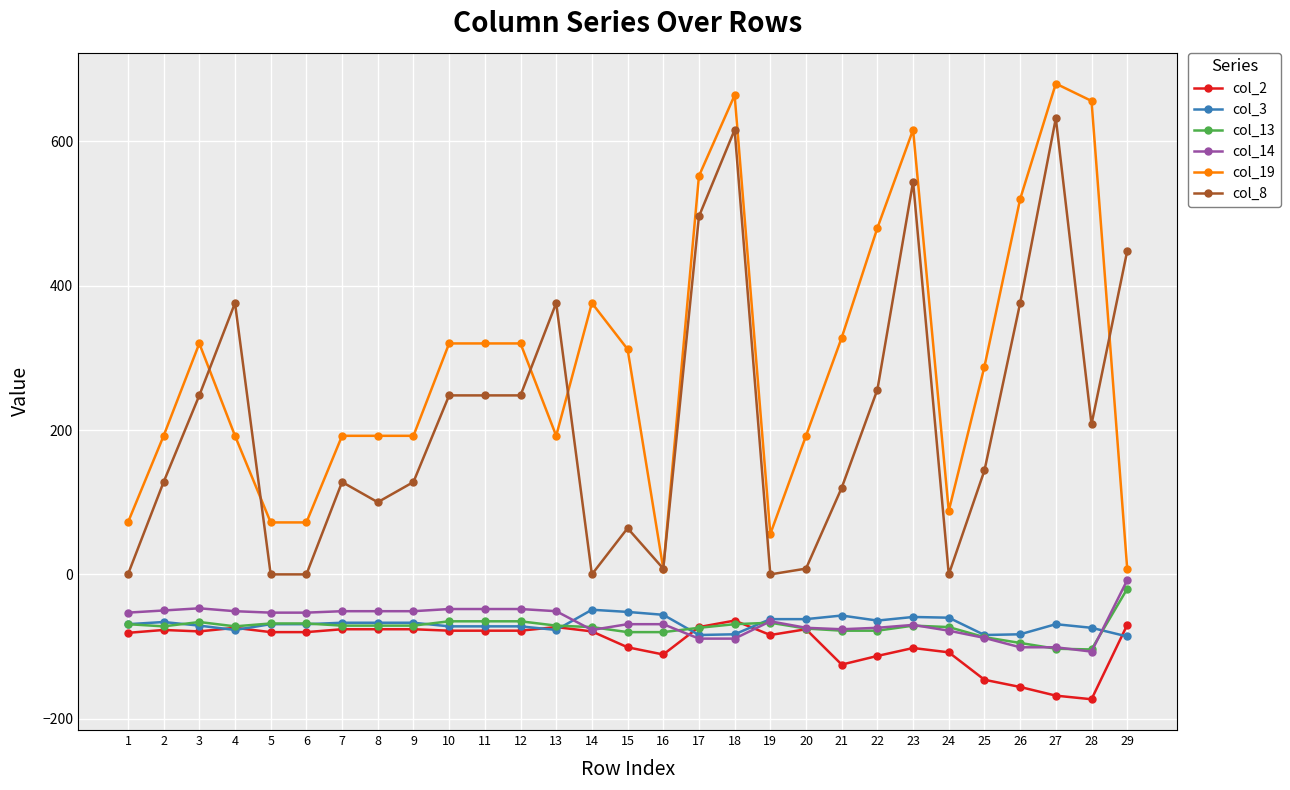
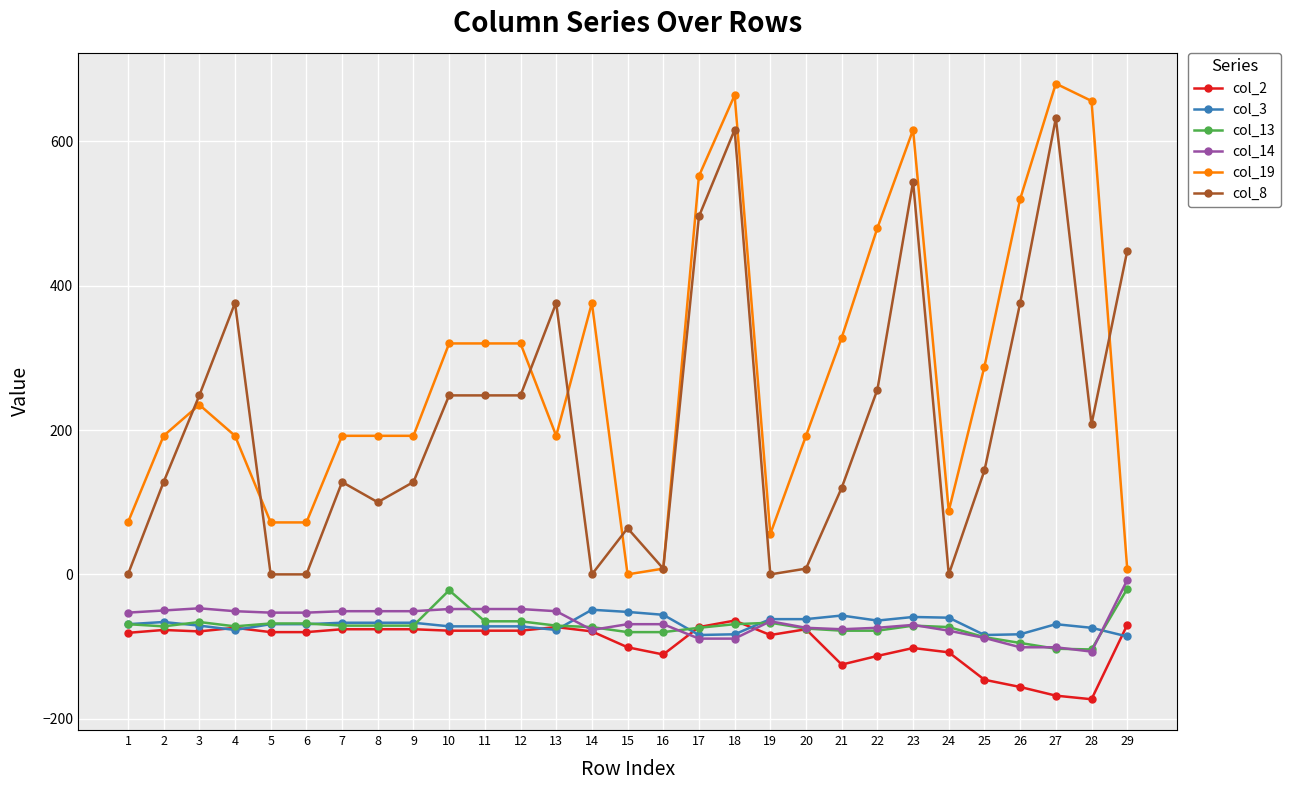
col_19, 3: 320 -> 240
col_13, 10: -70 -> -20
col_19, 15: 310 -> 0
